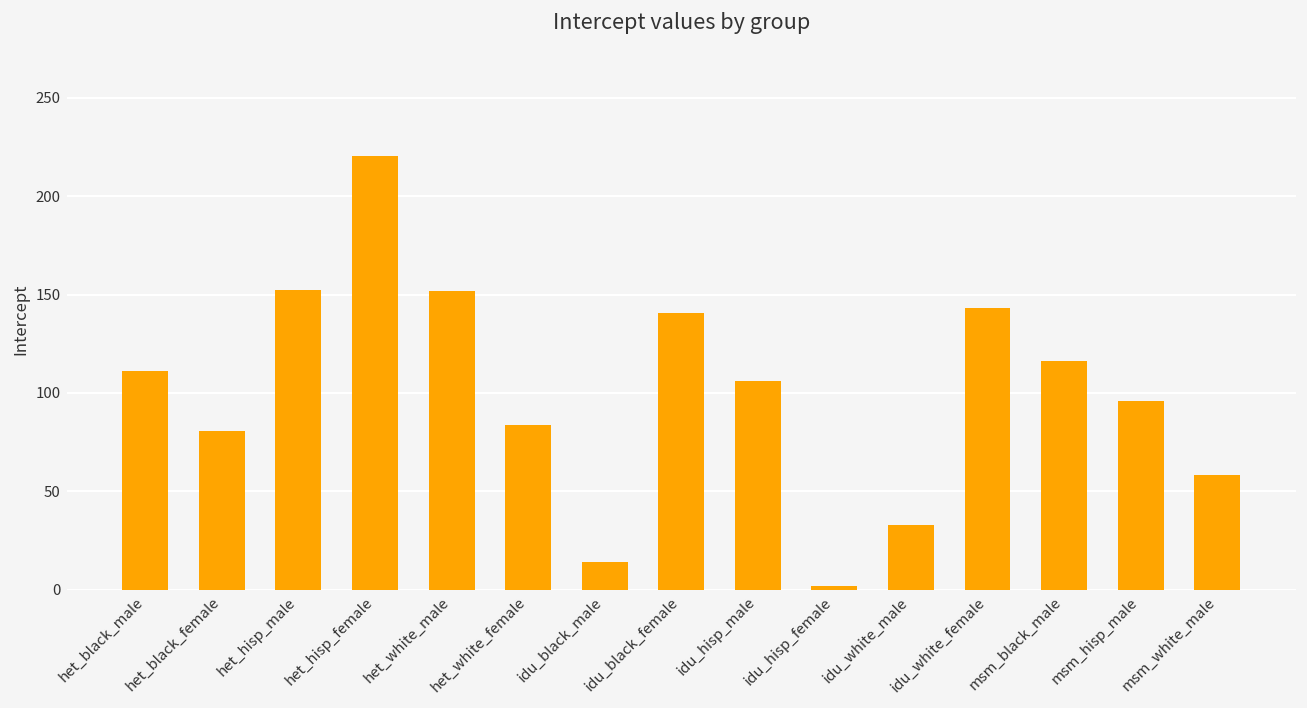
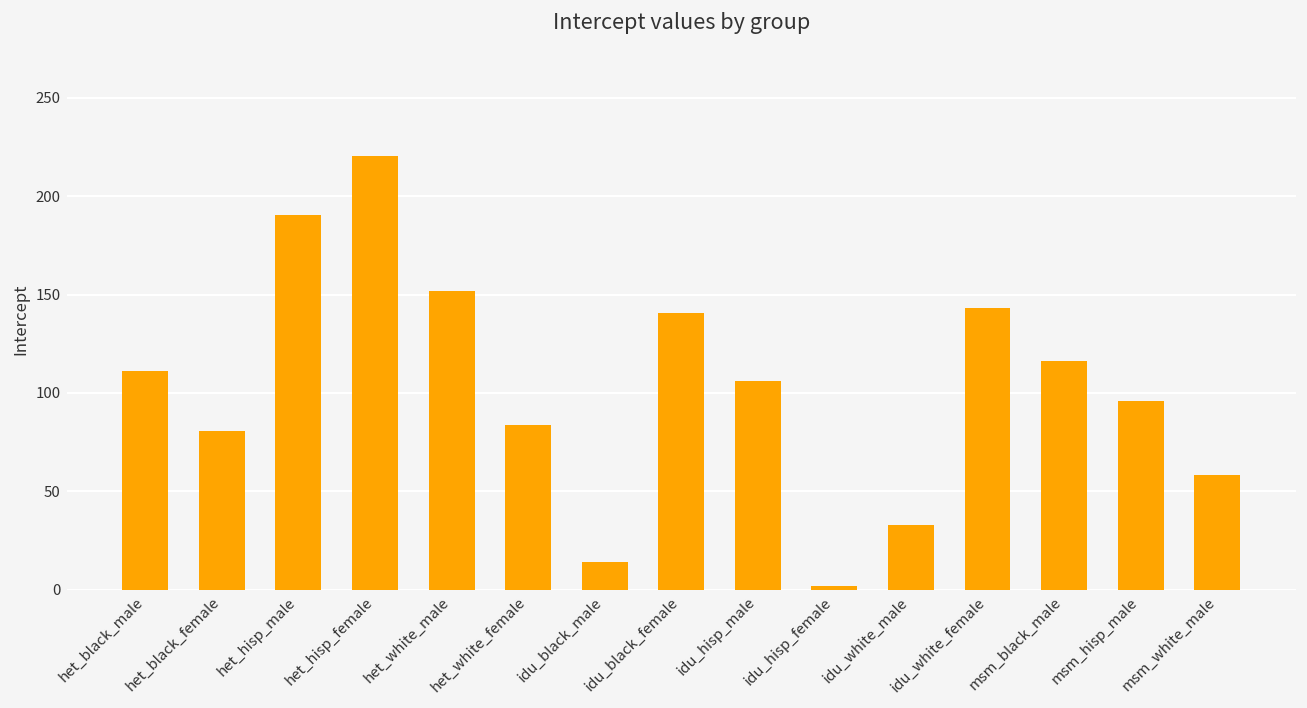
het_hisp_male: 153 -> 191
